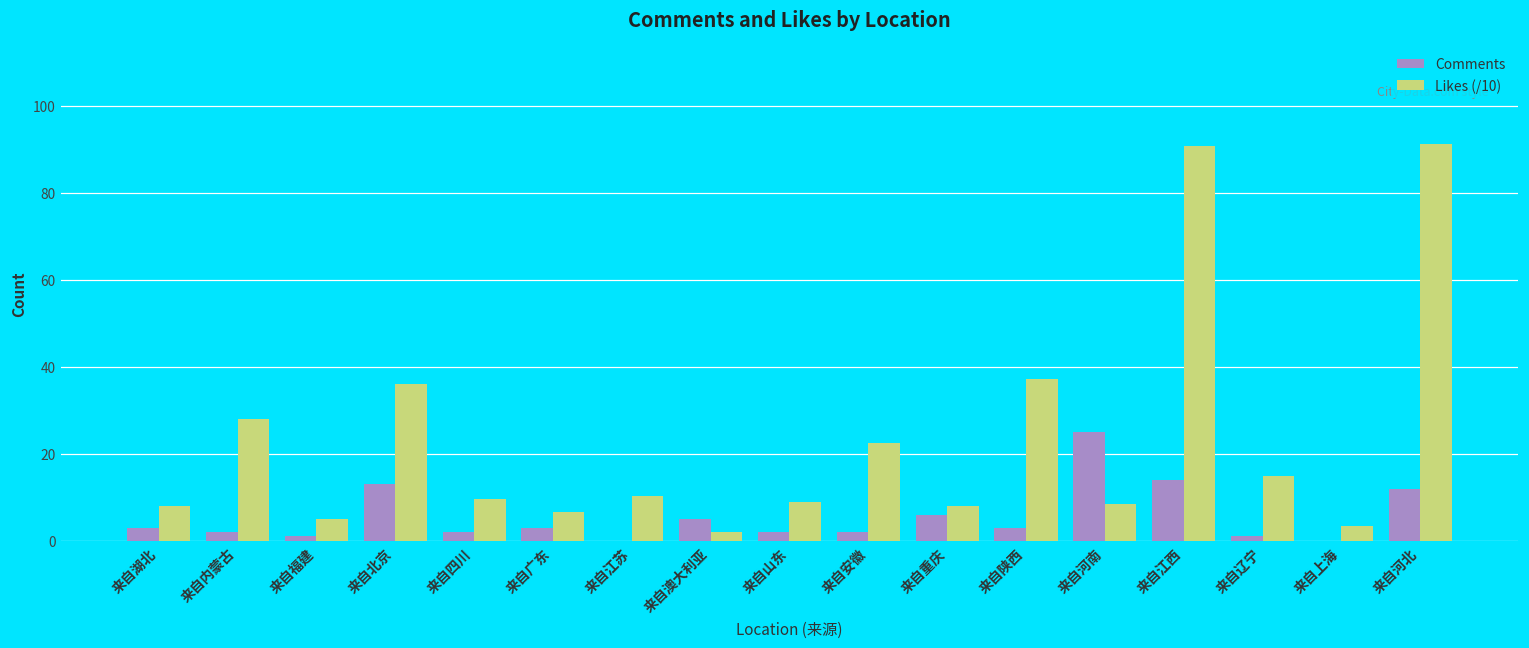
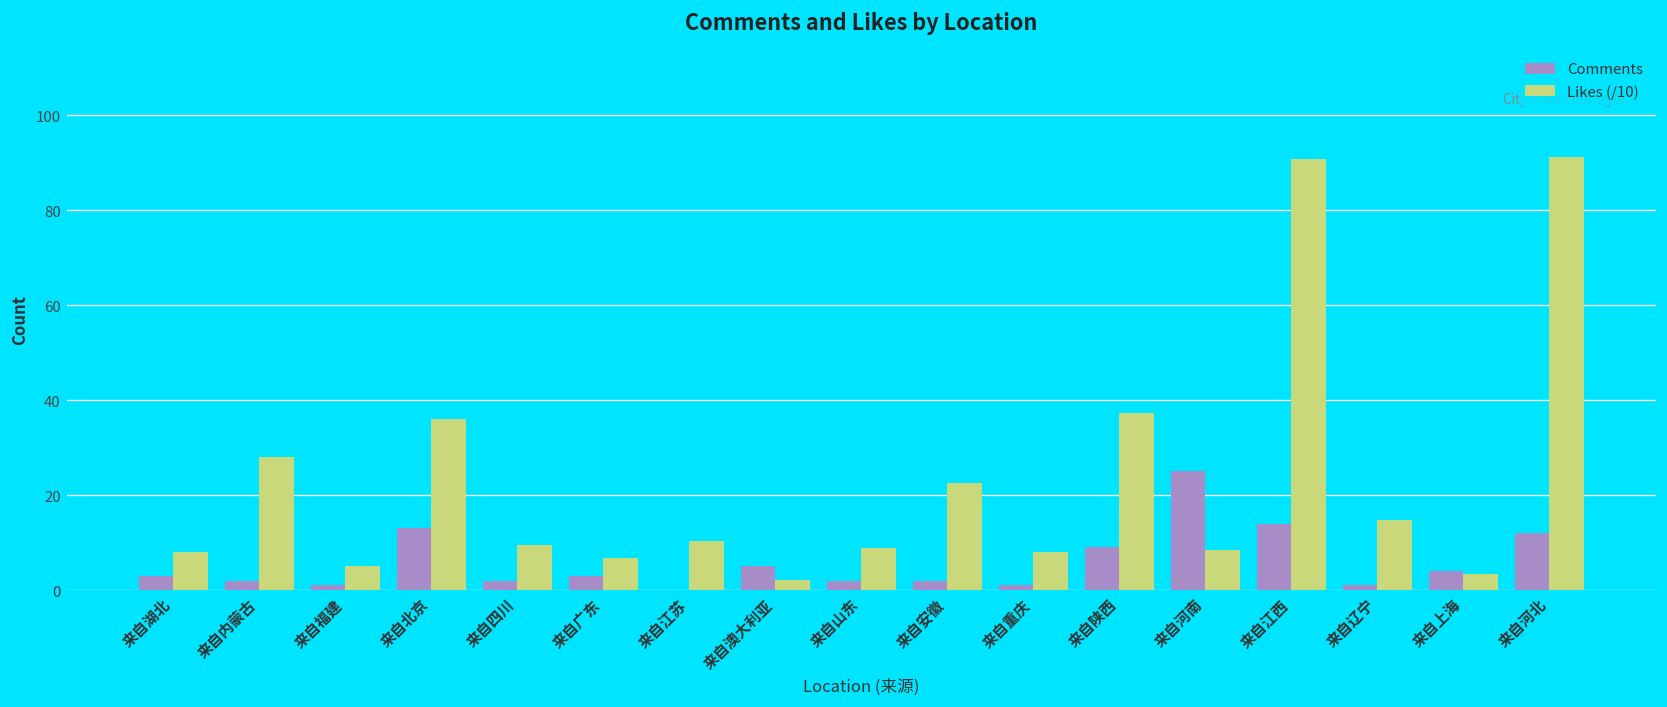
Comments, 来自重庆: 6 -> 1
Comments, 来自陕西: 3 -> 9
Comments, 来自上海: 0 -> 4
